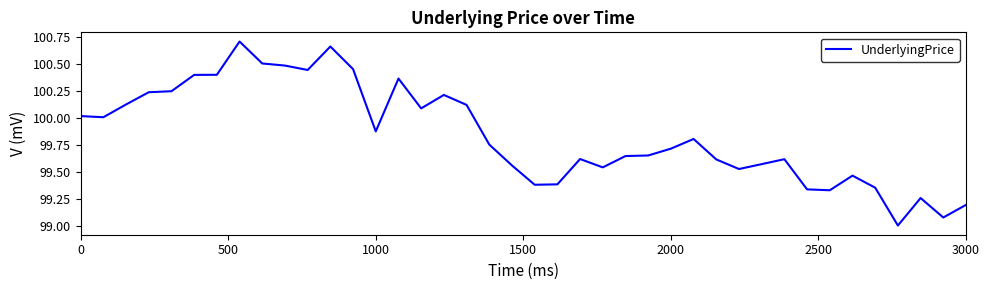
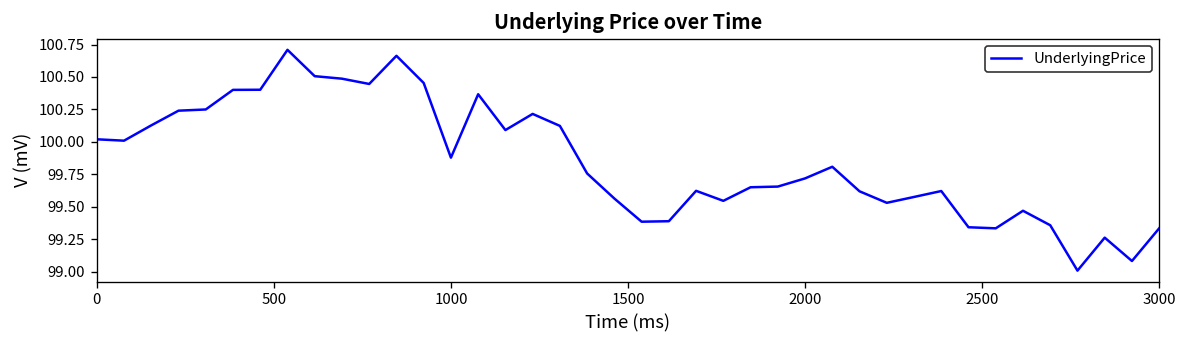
3000: 99.20 -> 99.33
